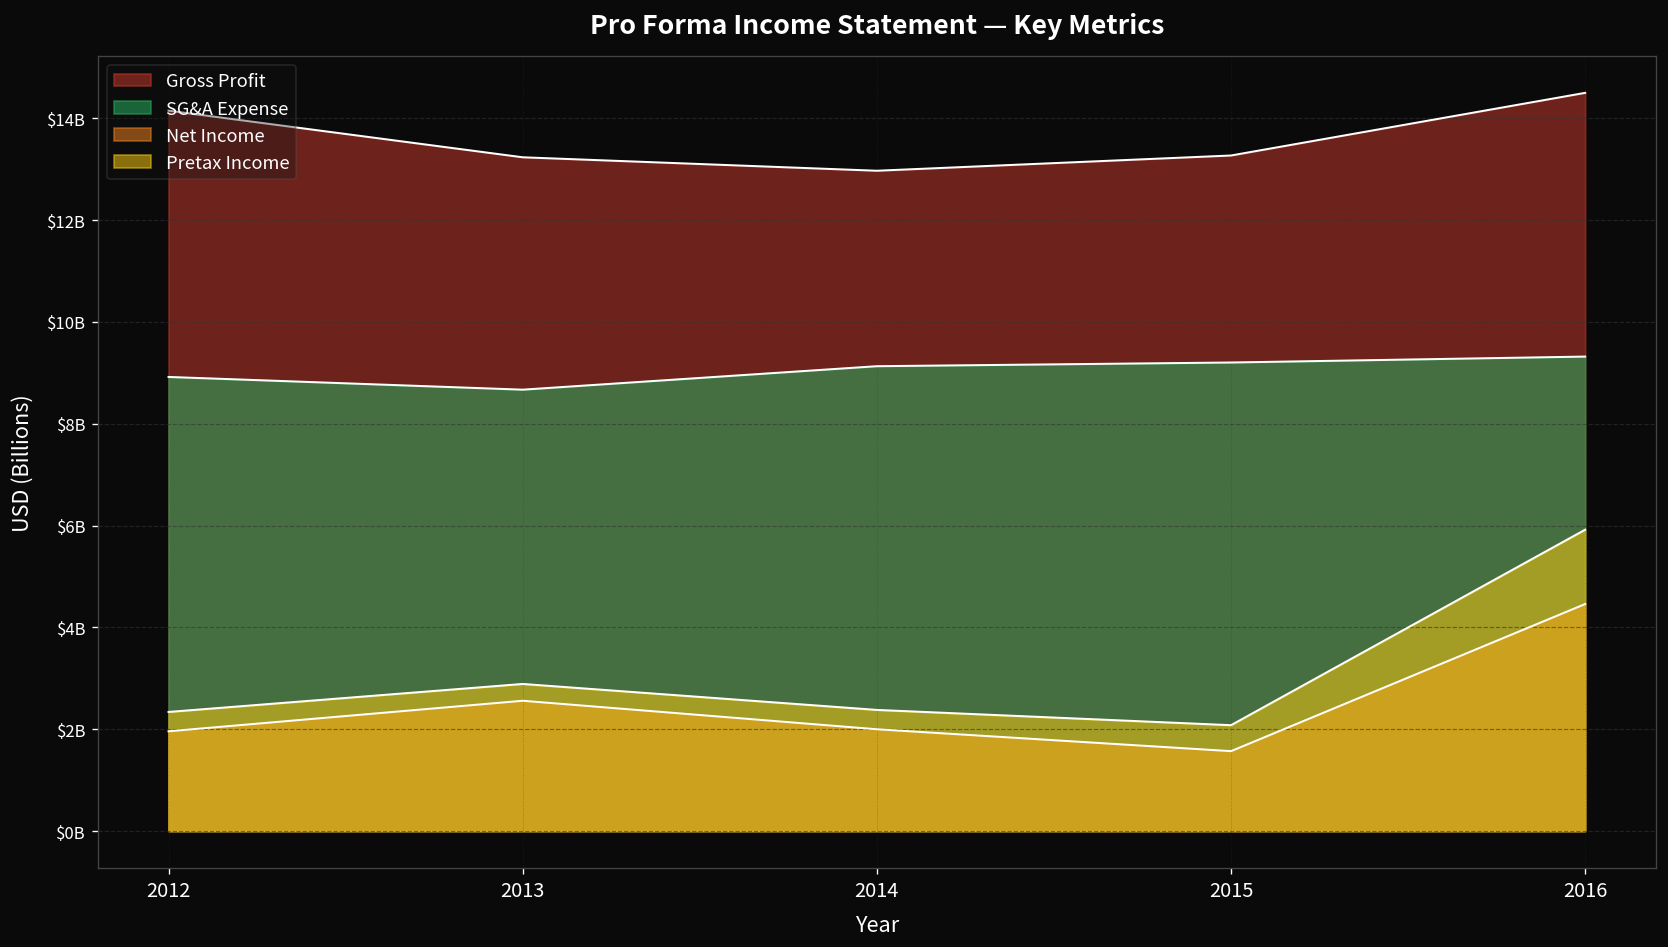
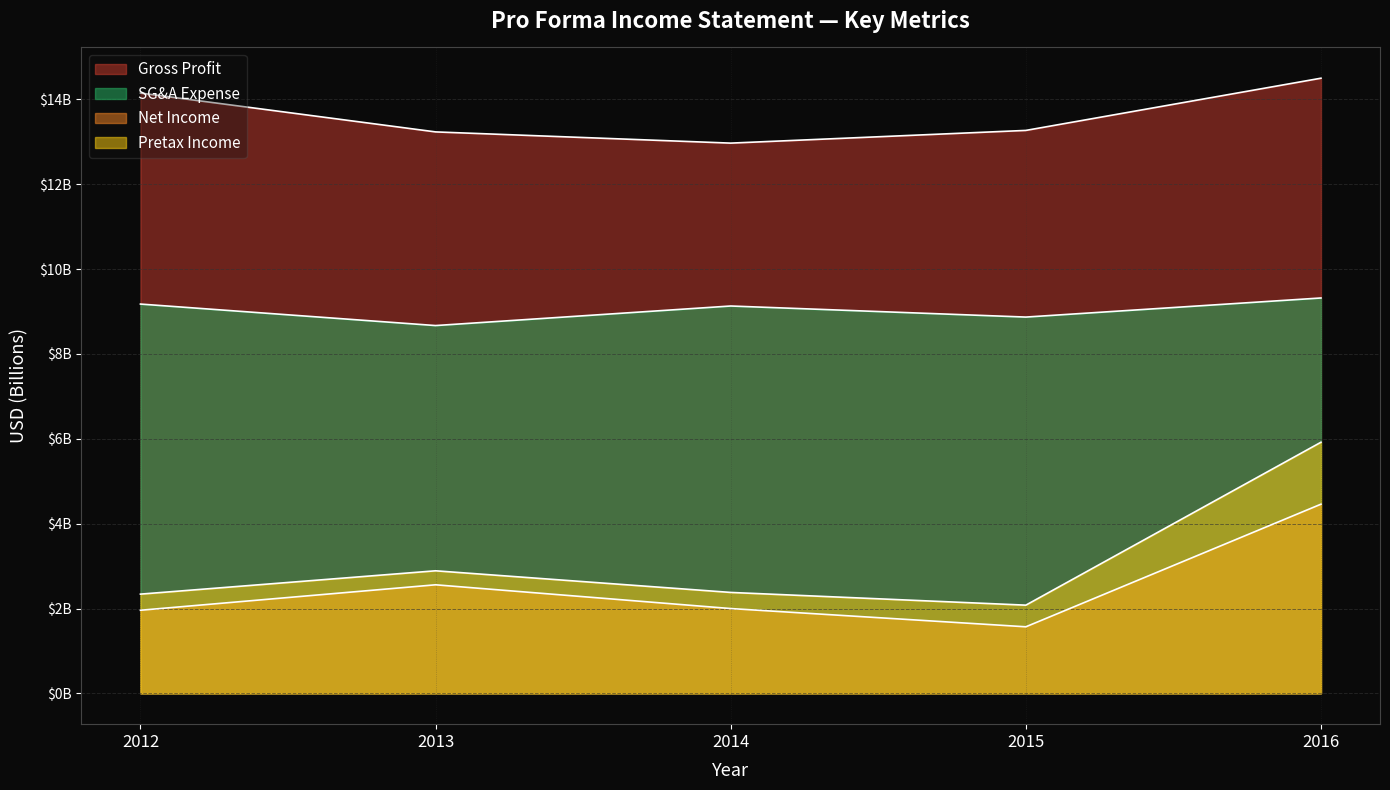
SG&A Expense, 2012: $8900000000 -> $9200000000
SG&A Expense, 2015: $9200000000 -> $8900000000
